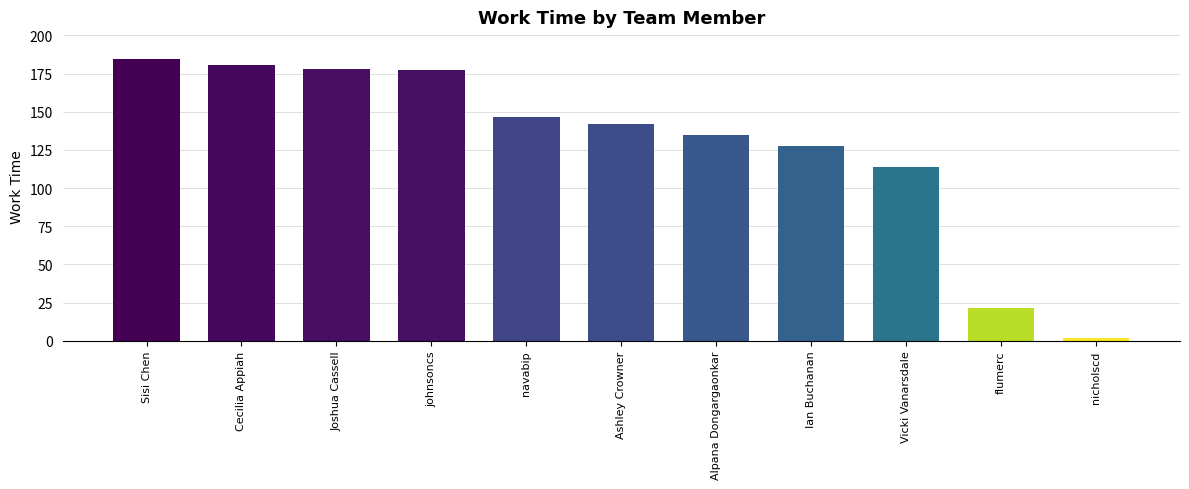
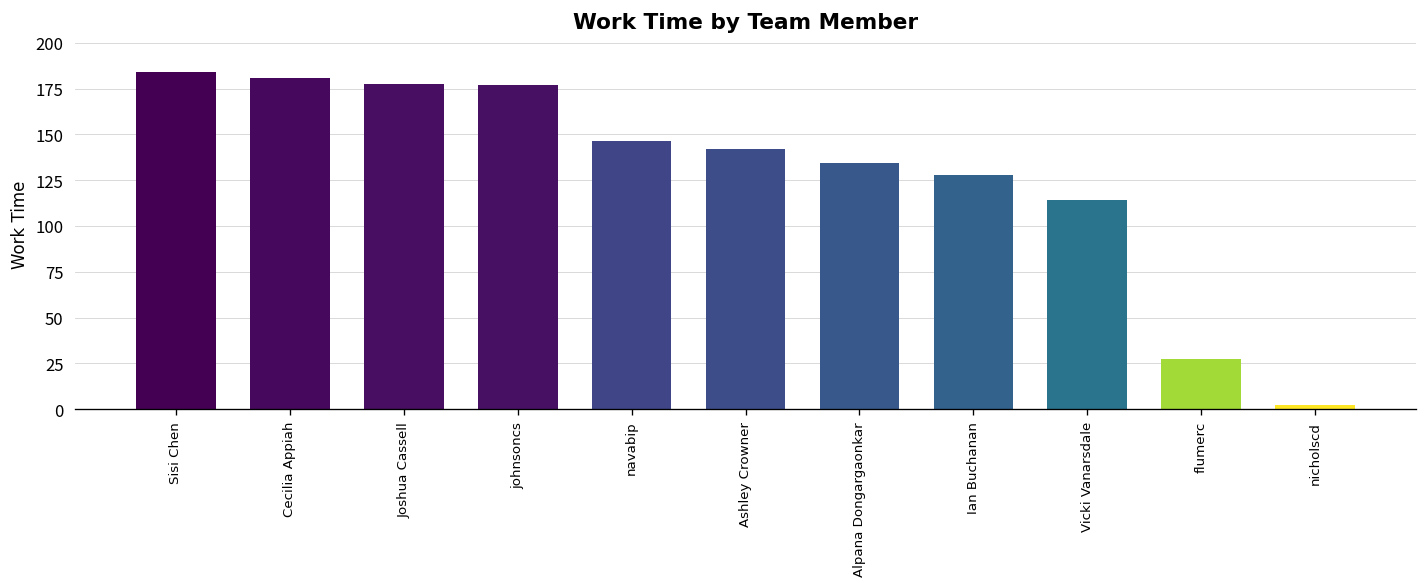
flumerc: 21 -> 27
